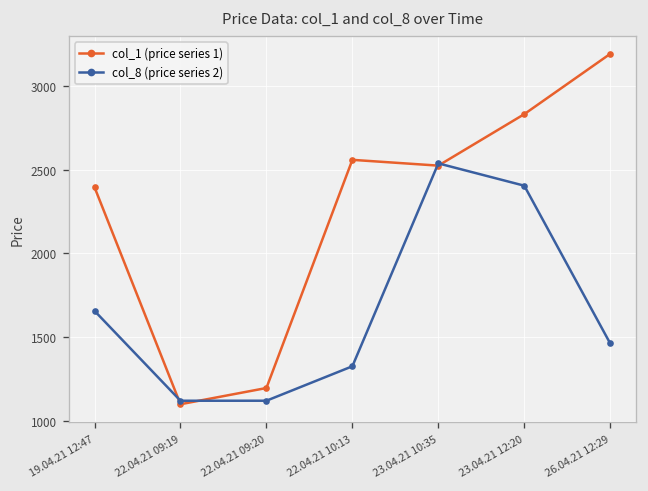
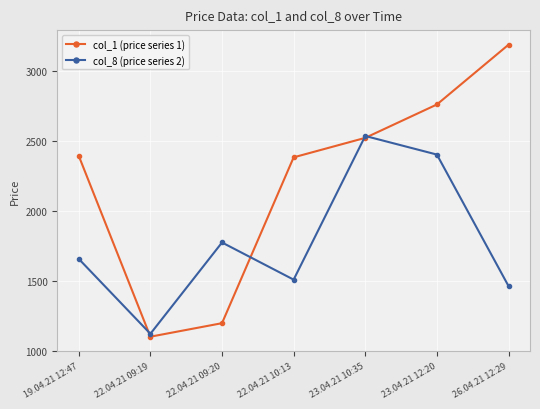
col_8 (price series 2), 22.04.21 09:20: 1120 -> 1770
col_1 (price series 1), 22.04.21 10:13: 2560 -> 2380
col_8 (price series 2), 22.04.21 10:13: 1330 -> 1510
col_1 (price series 1), 23.04.21 12:20: 2830 -> 2760
